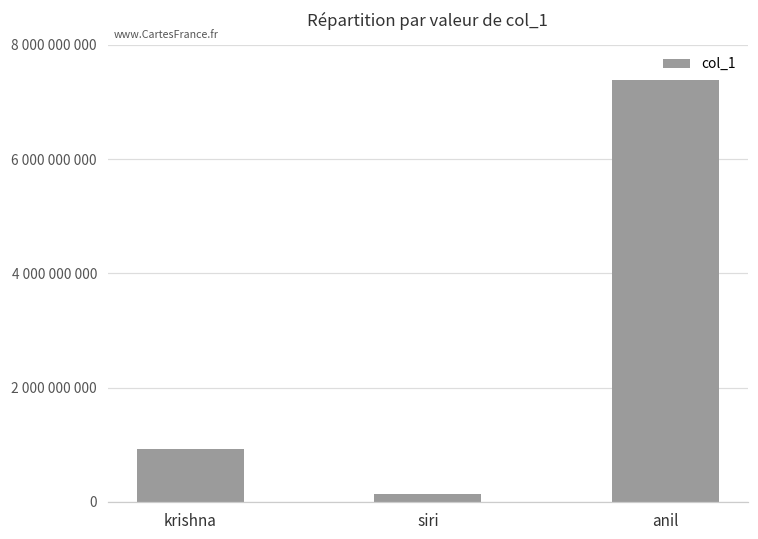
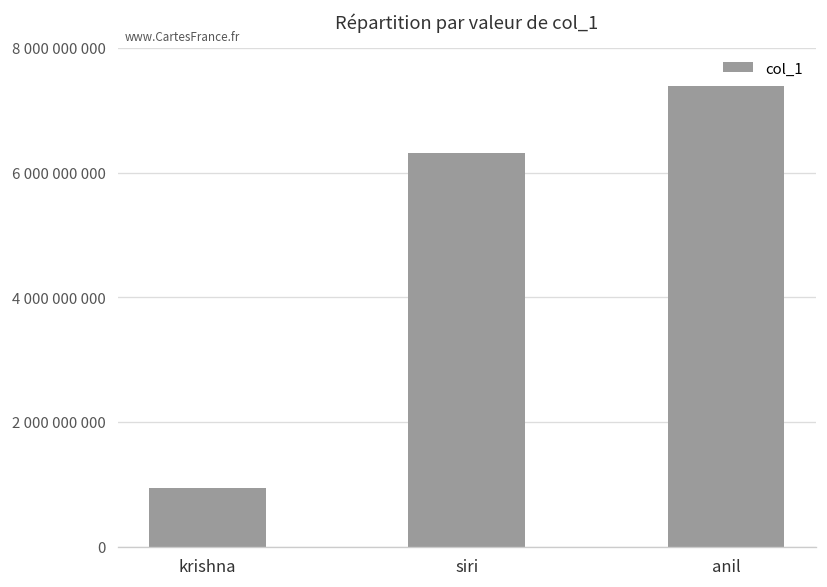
siri: 100000000 -> 6300000000
